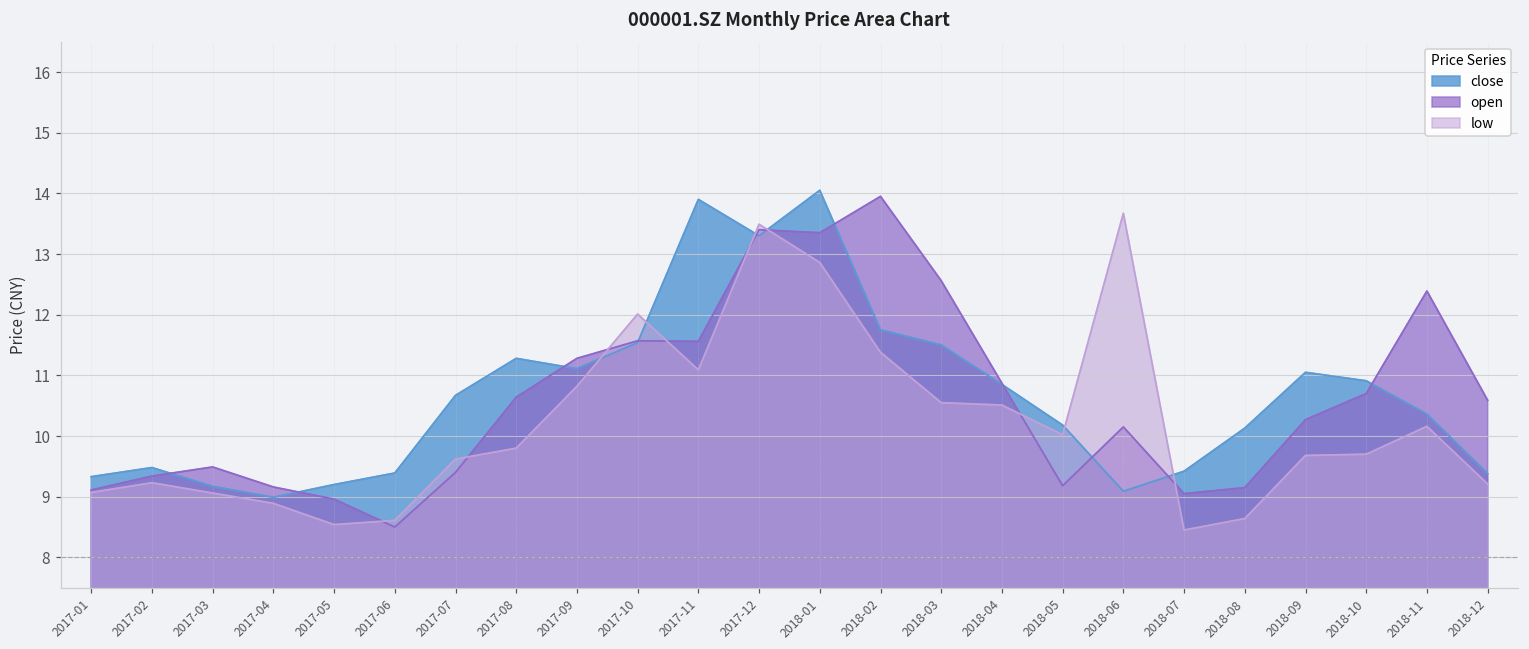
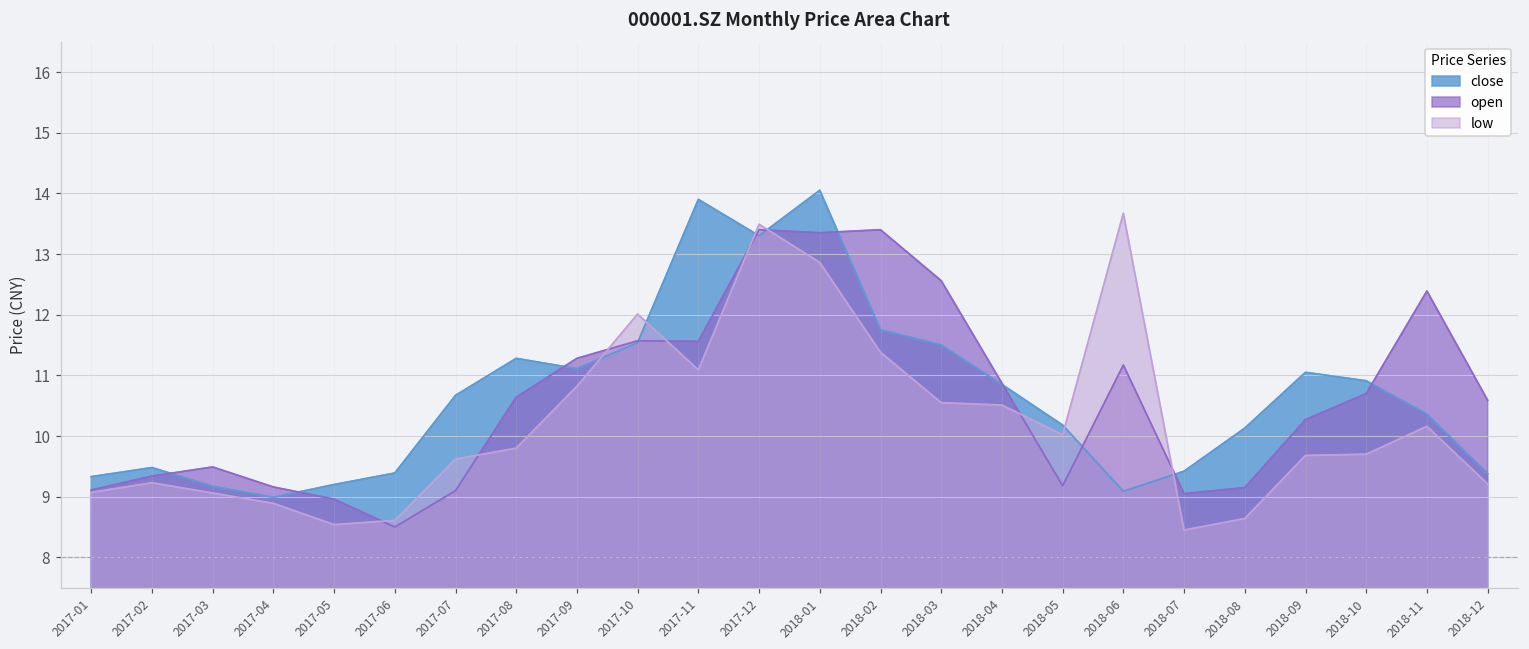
open, 2017-07: 9.4 -> 9.1
open, 2018-02: 14.0 -> 13.4
open, 2018-06: 10.2 -> 11.2
